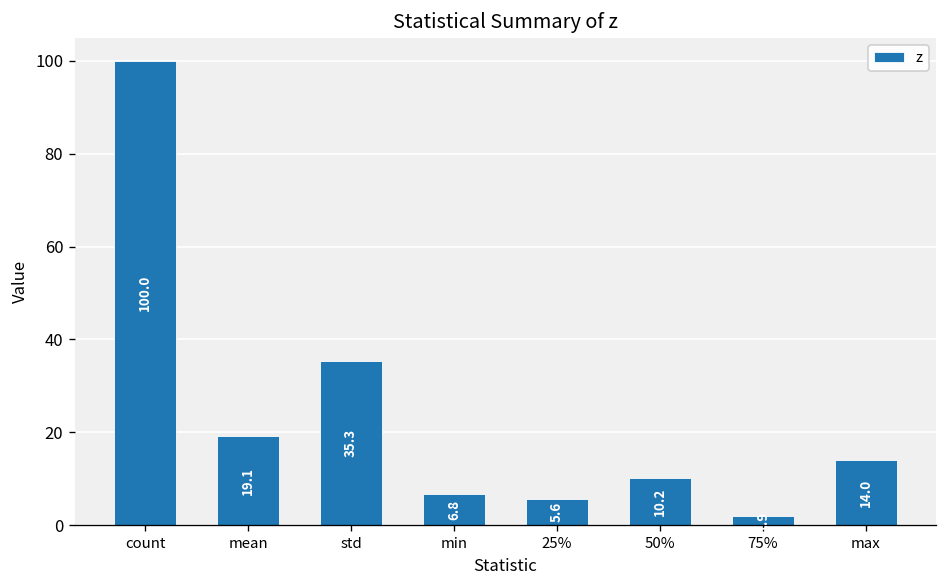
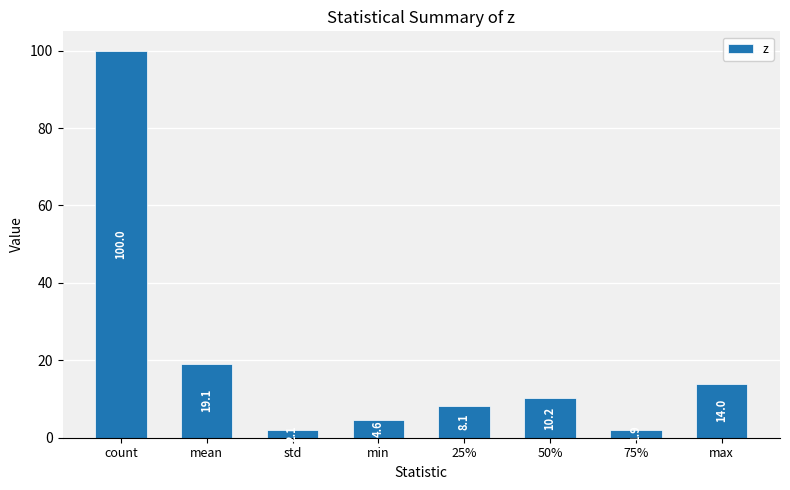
std: 35 -> 2
min: 6.8 -> 4.6
25%: 5.6 -> 8.1
